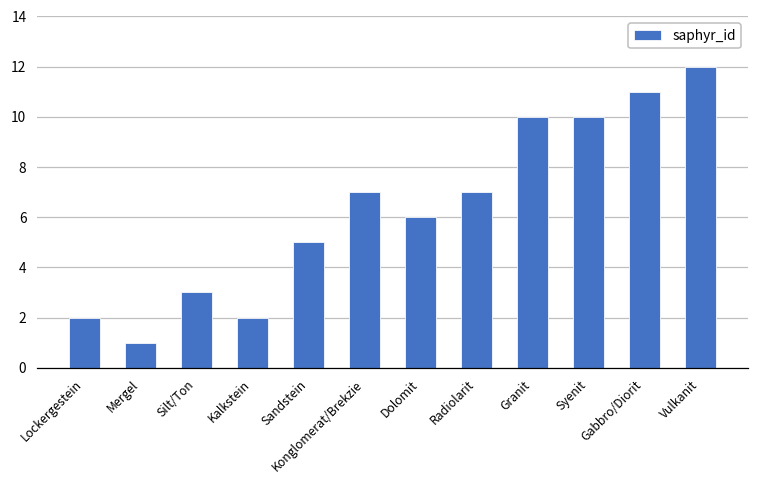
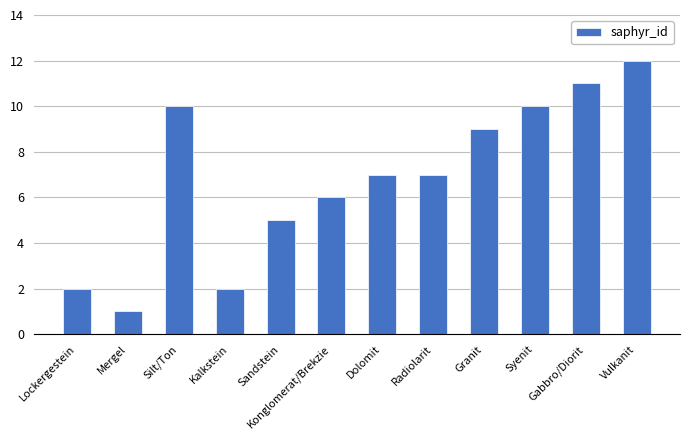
Silt/Ton: 3 -> 10
Konglomerat/Brekzie: 7 -> 6
Dolomit: 6 -> 7
Granit: 10 -> 9
